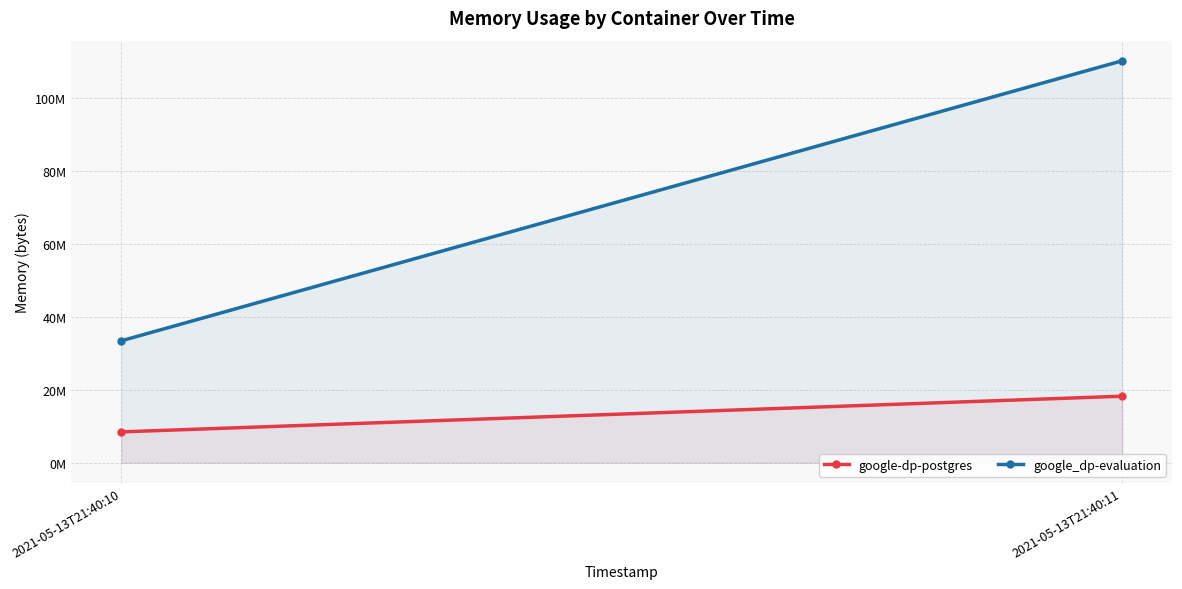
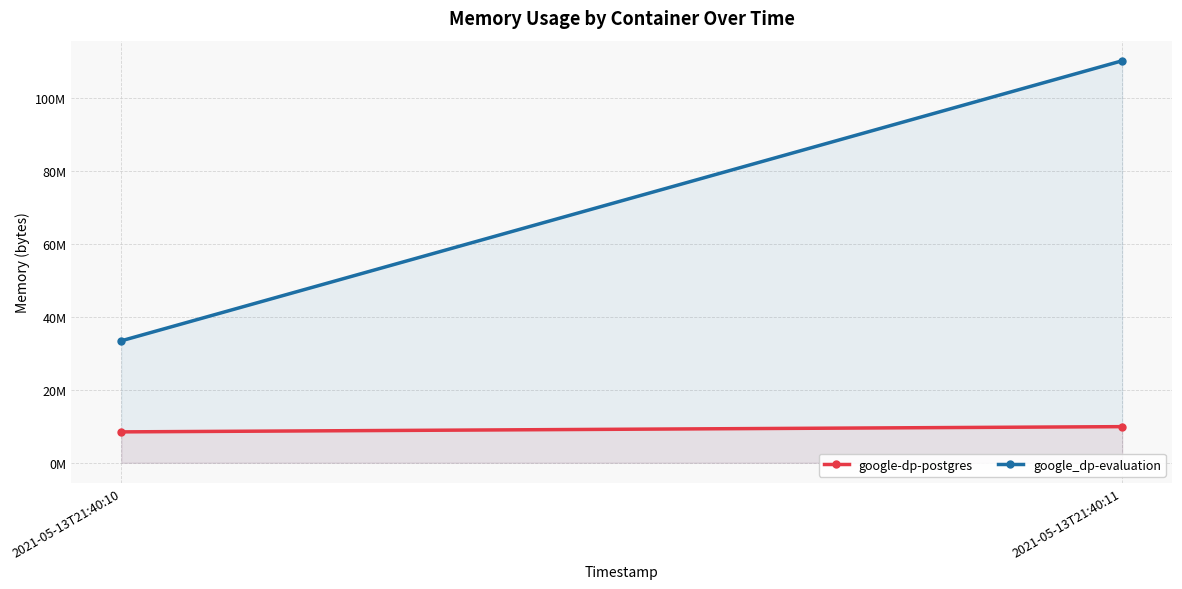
google-dp-postgres, 2021-05-13T21:40:11: 18000000 -> 10000000
